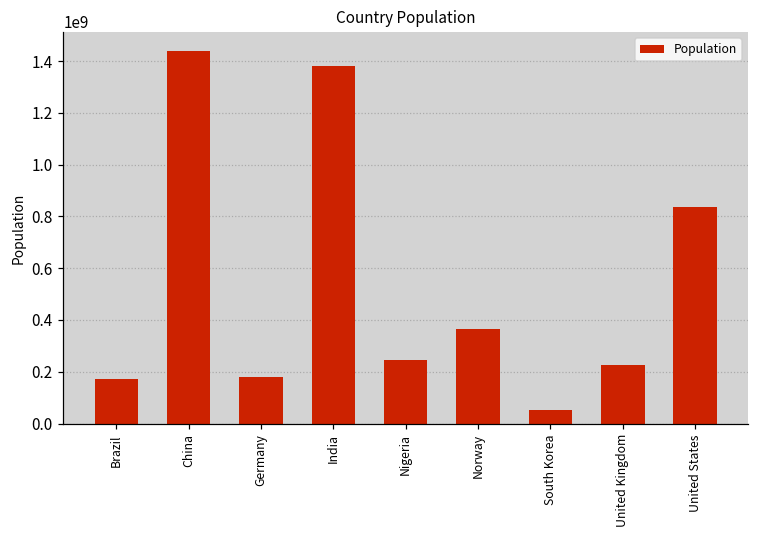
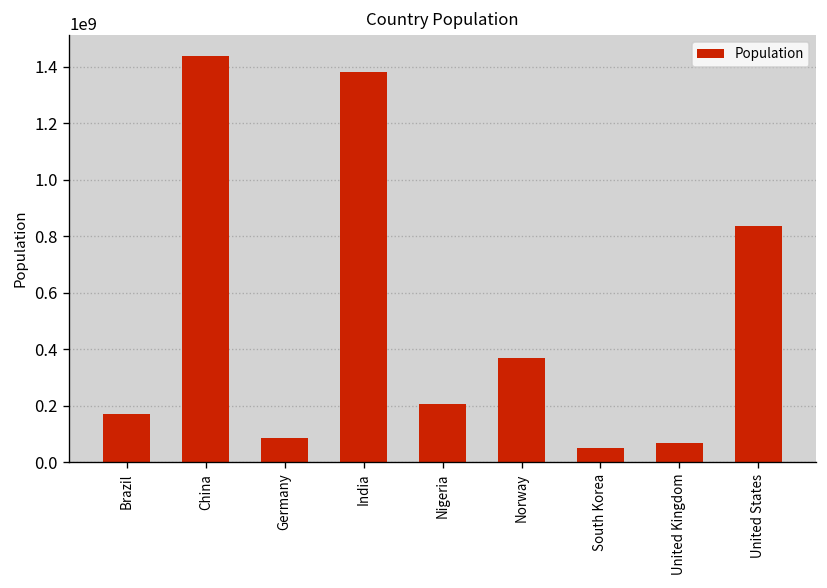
Germany: 180000000 -> 80000000
Nigeria: 250000000 -> 210000000
United Kingdom: 230000000 -> 70000000
